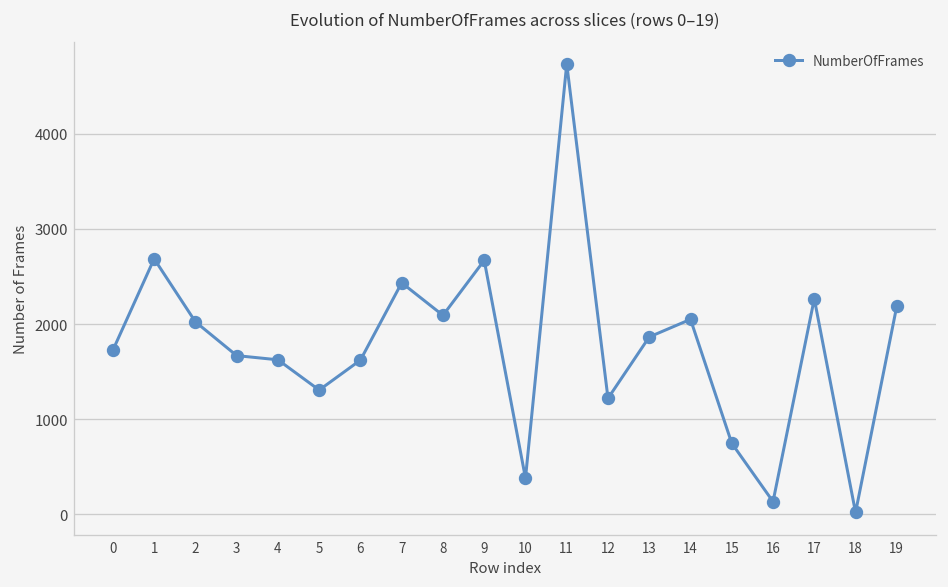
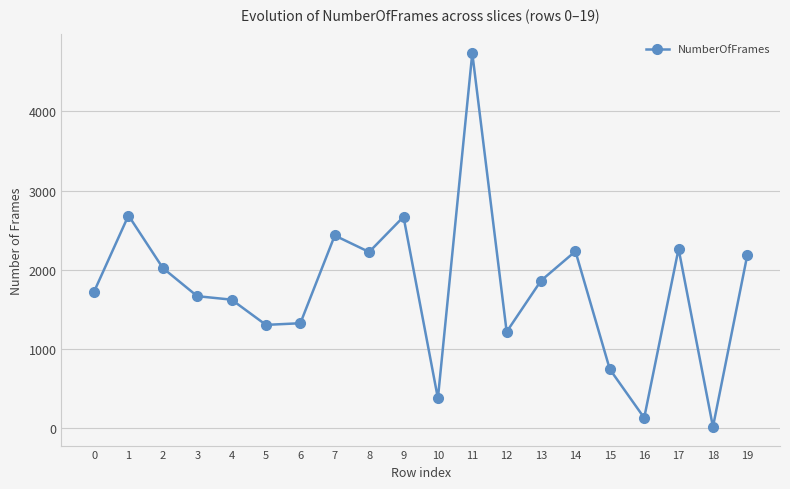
6: 1600 -> 1300
8: 2100 -> 2200
14: 2000 -> 2200
